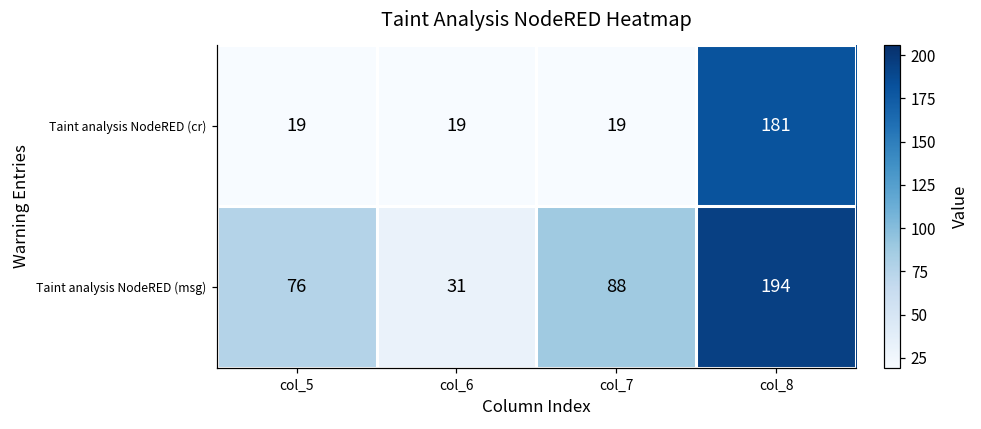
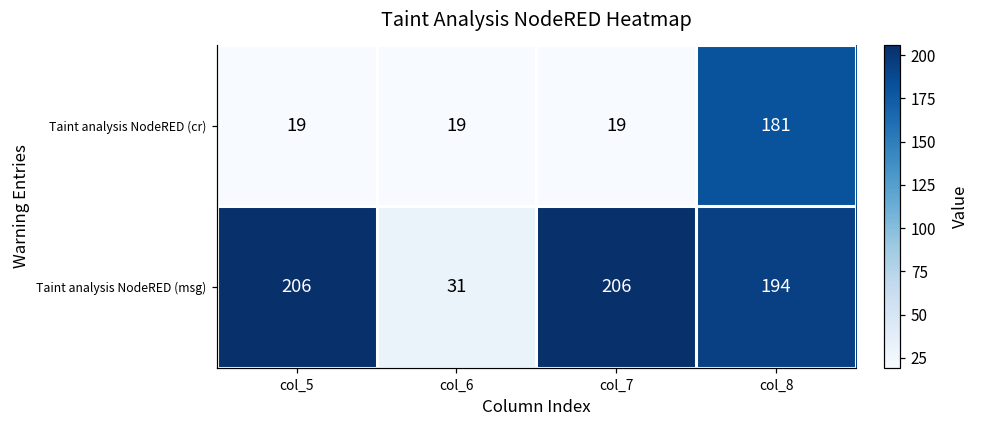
Taint analysis NodeRED (msg), col_5: 76 -> 206
Taint analysis NodeRED (msg), col_7: 88 -> 206
